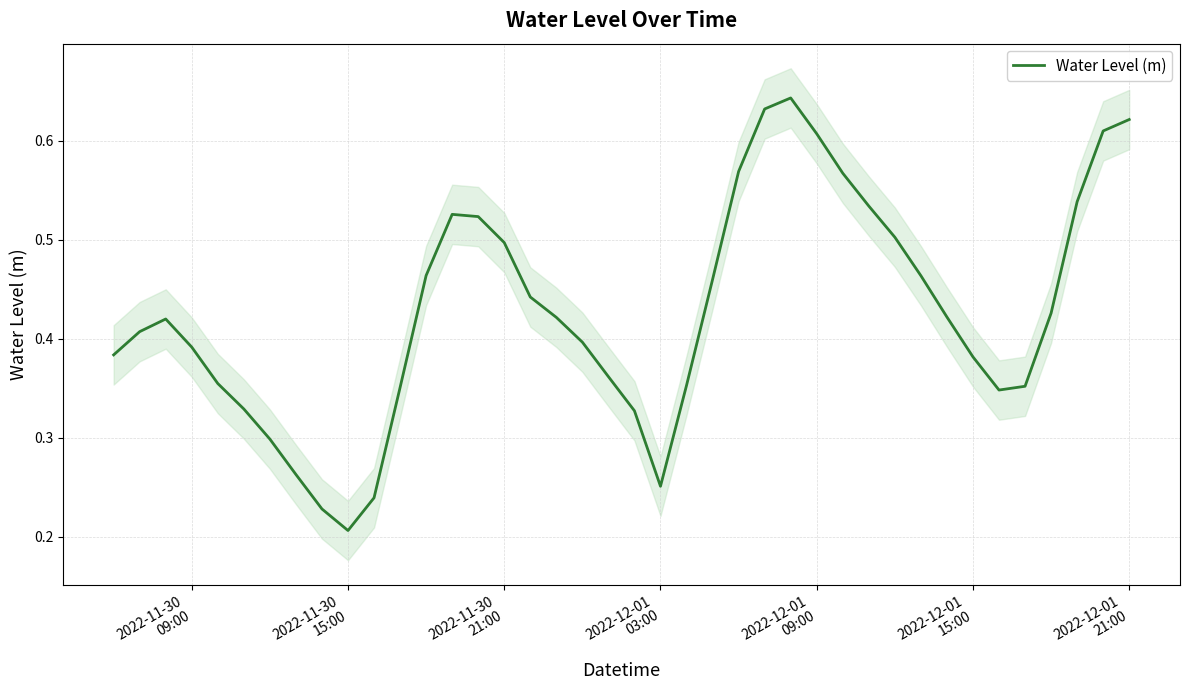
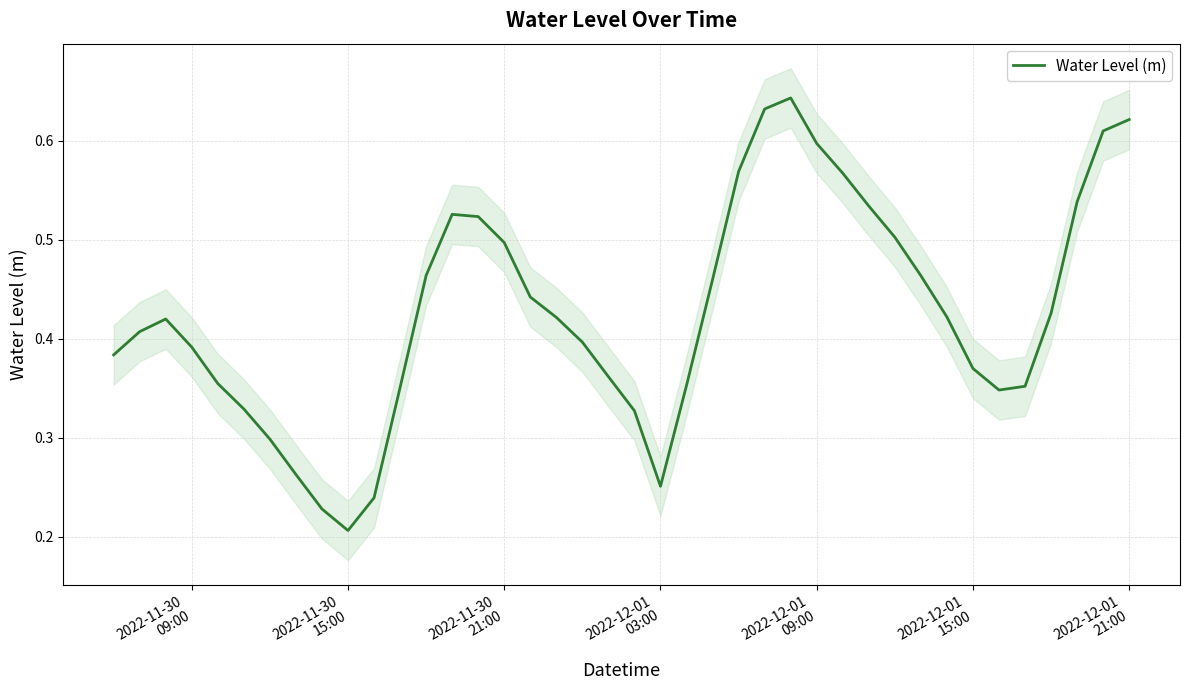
Water Level (m), 2022-12-01 09:00: 0.61 -> 0.60
Water Level (m), 2022-12-01 15:00: 0.38 -> 0.37
